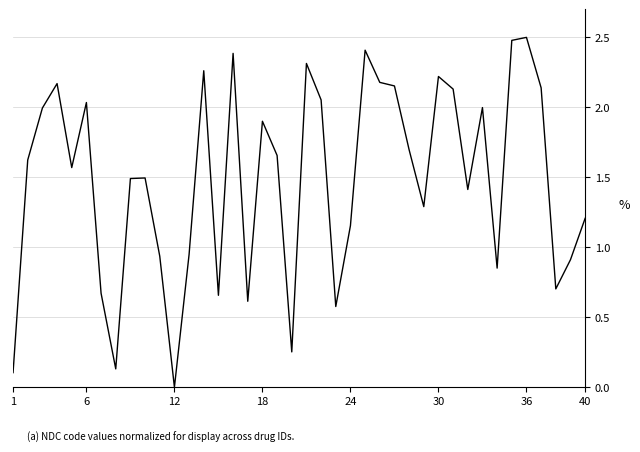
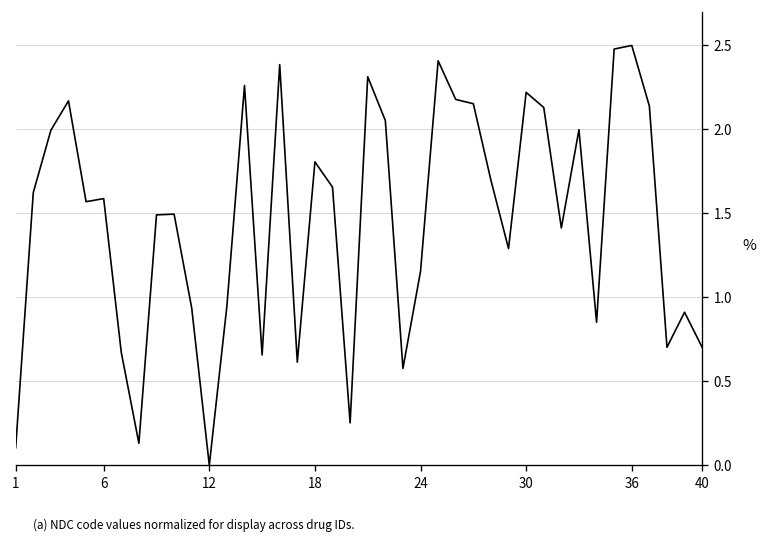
6: 2.03 -> 1.59
18: 1.90 -> 1.81
40: 1.21 -> 0.70
